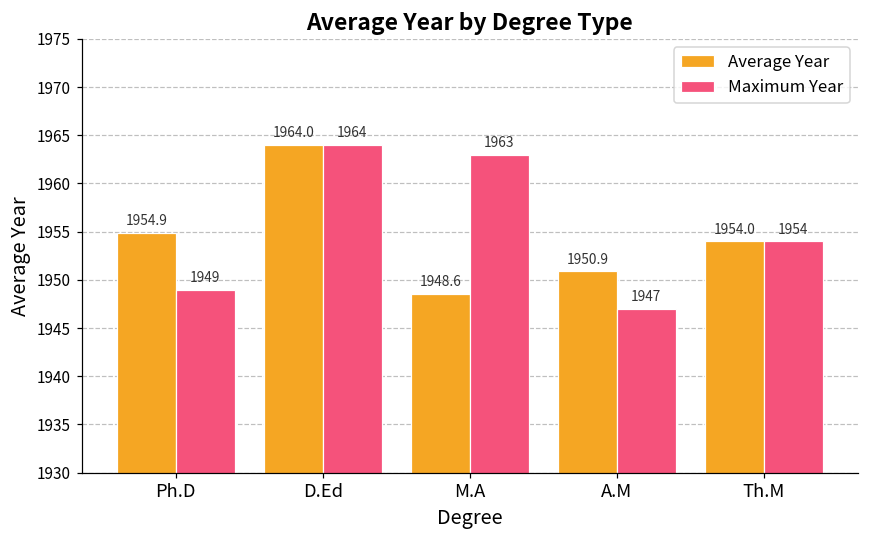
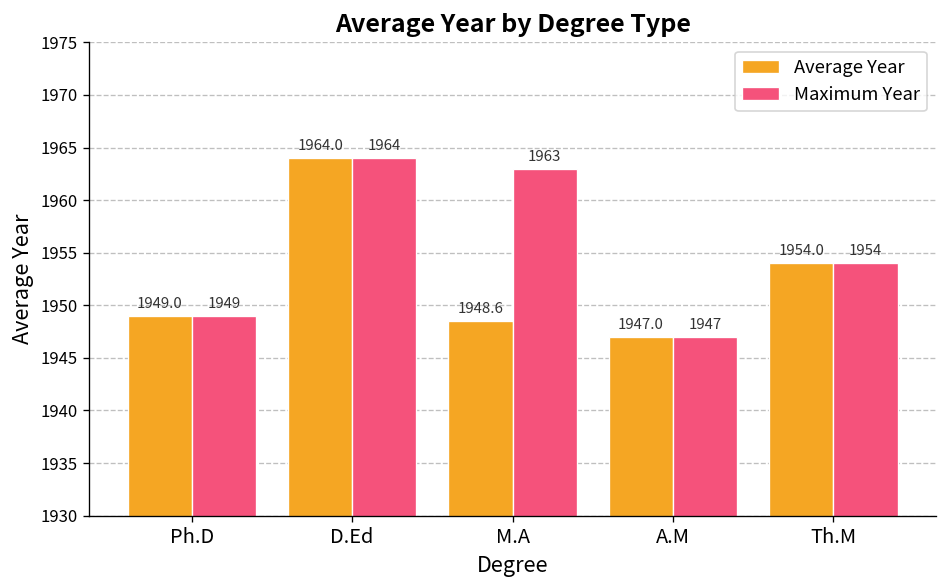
Average Year, Ph.D: 1954.9 -> 1949.0
Average Year, A.M: 1950.9 -> 1947.0
